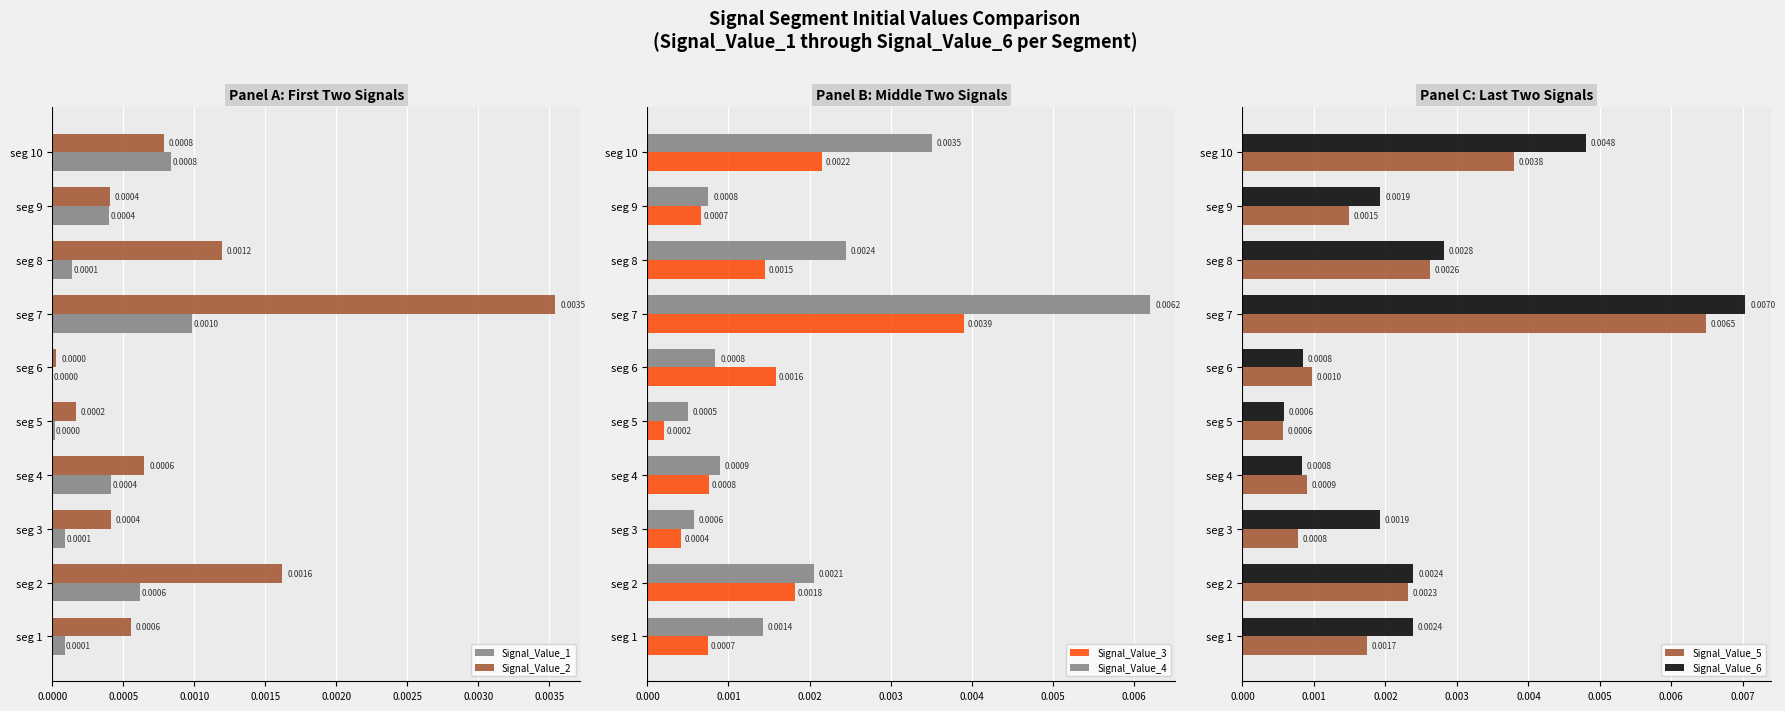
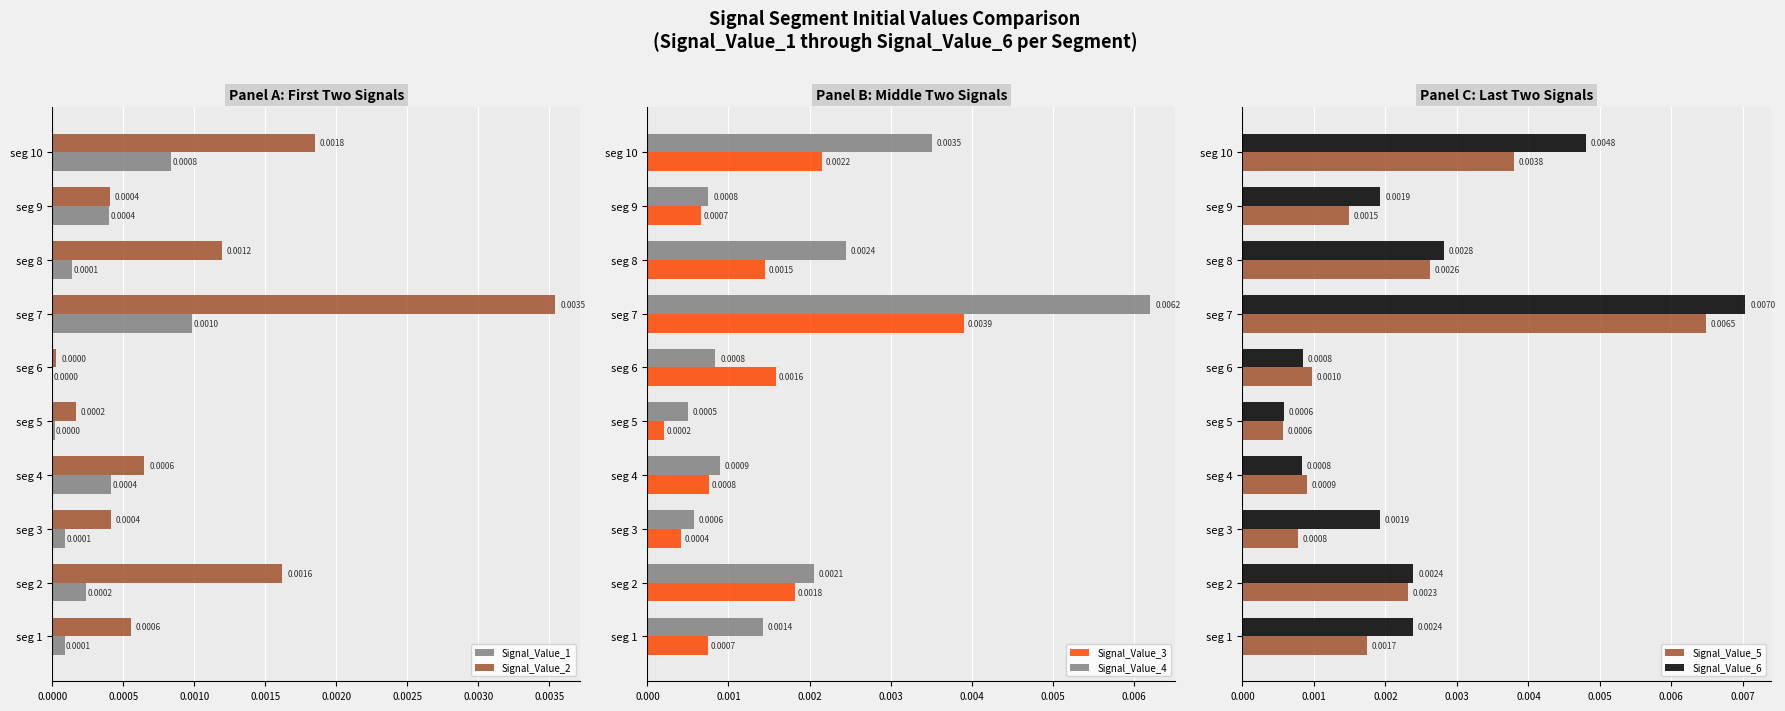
Panel A: First Two Signals, Signal_Value_2, seg 10: 0.0008 -> 0.0018
Panel A: First Two Signals, Signal_Value_1, seg 2: 0.0006 -> 0.0002
